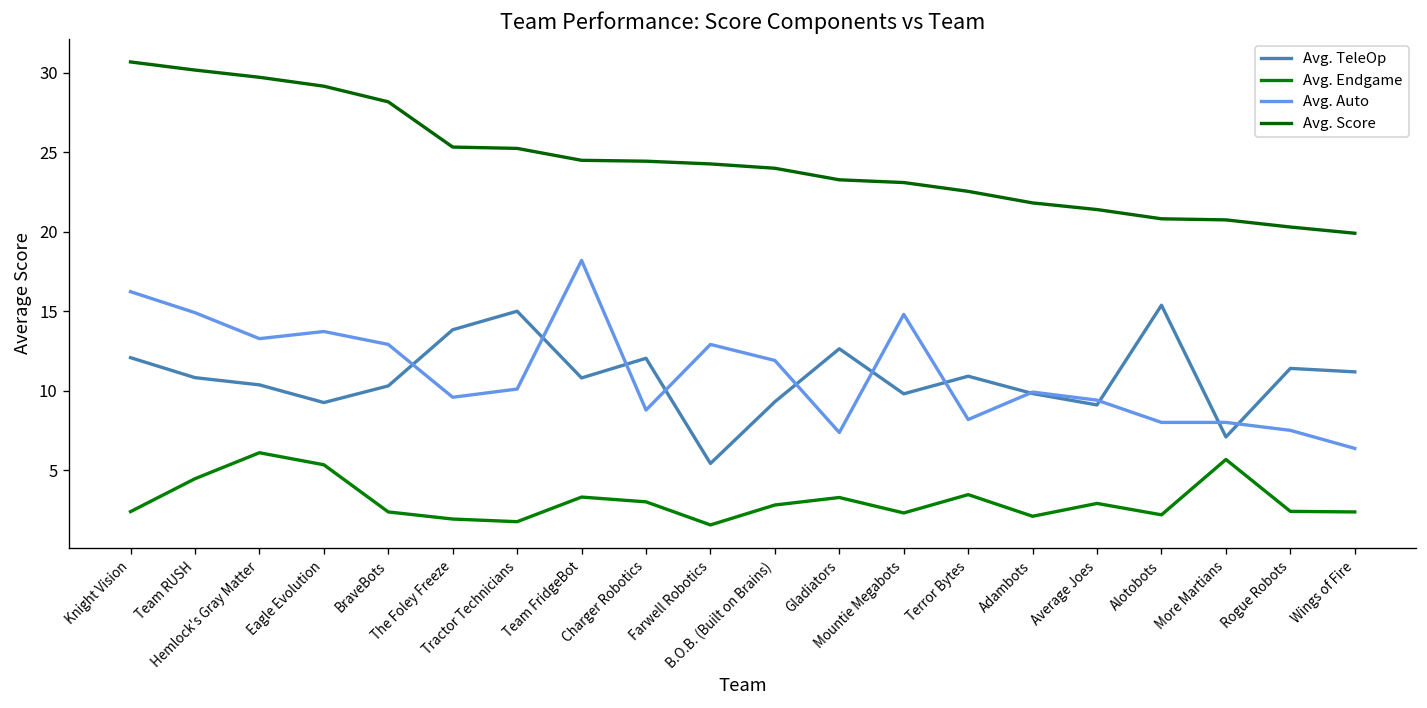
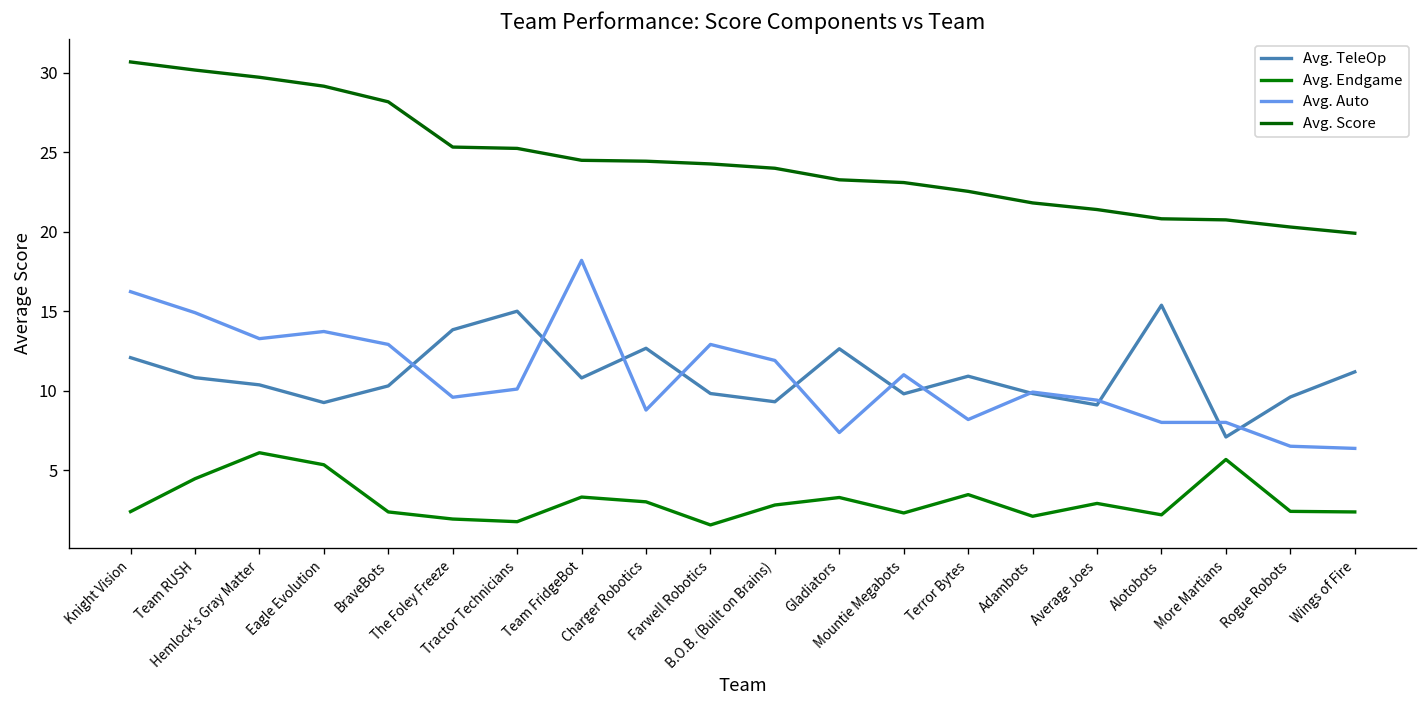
Avg. TeleOp, Charger Robotics: 12.0 -> 12.7
Avg. TeleOp, Farwell Robotics: 5.4 -> 9.8
Avg. Auto, Mountie Megabots: 14.8 -> 11.0
Avg. TeleOp, Rogue Robots: 11.4 -> 9.6
Avg. Auto, Rogue Robots: 7.5 -> 6.5
